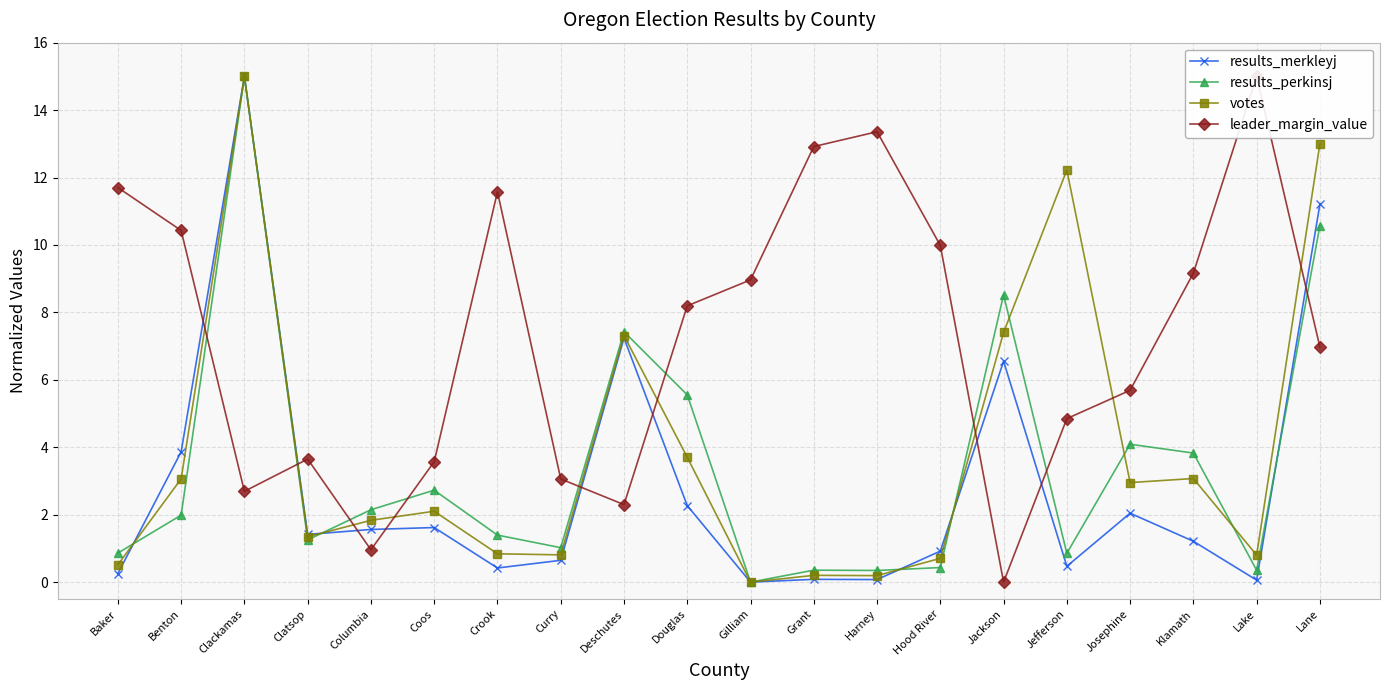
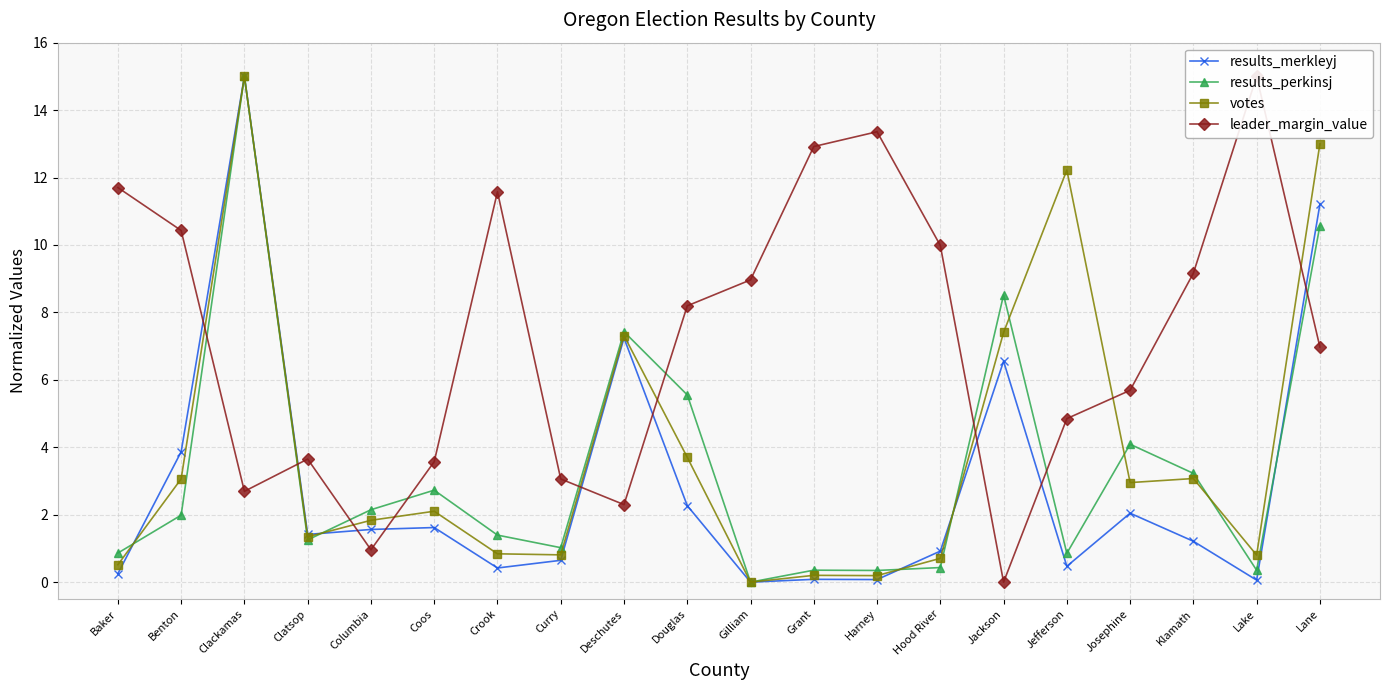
results_perkinsj, Klamath: 3.8 -> 3.2
